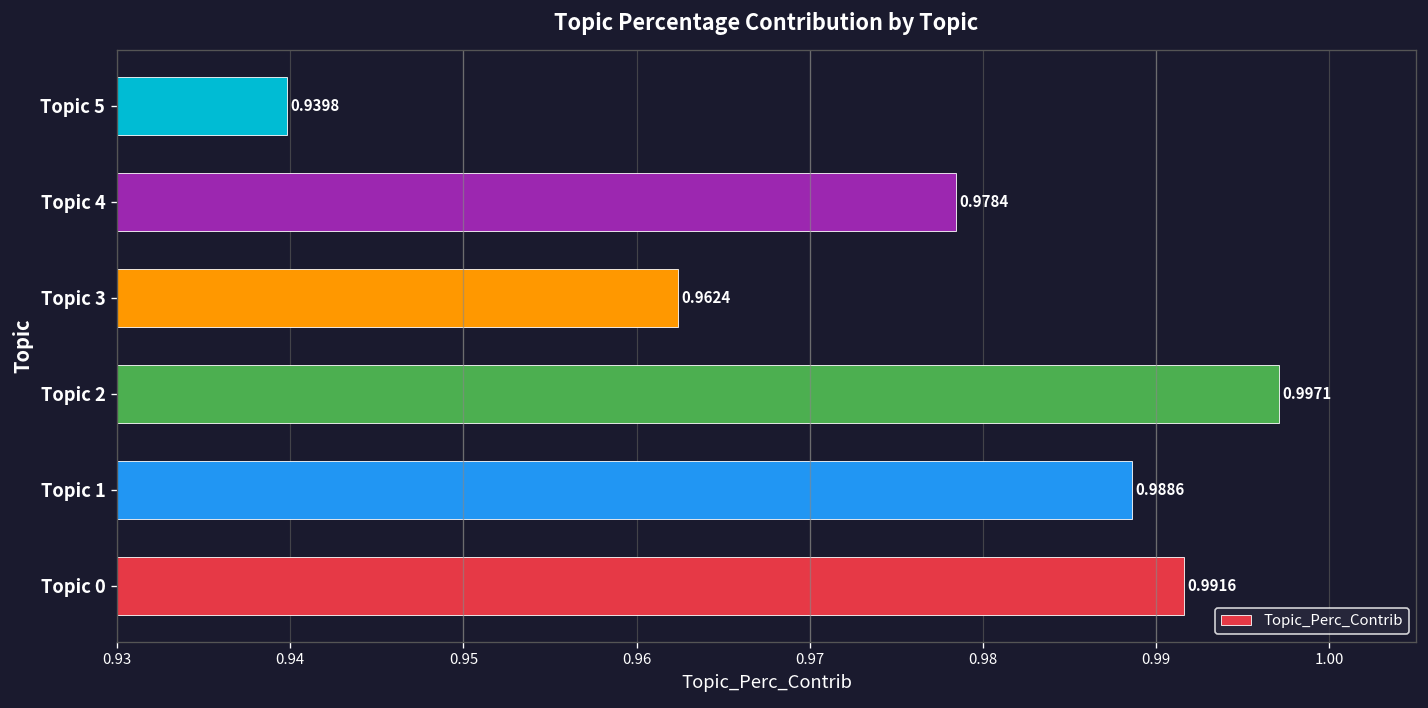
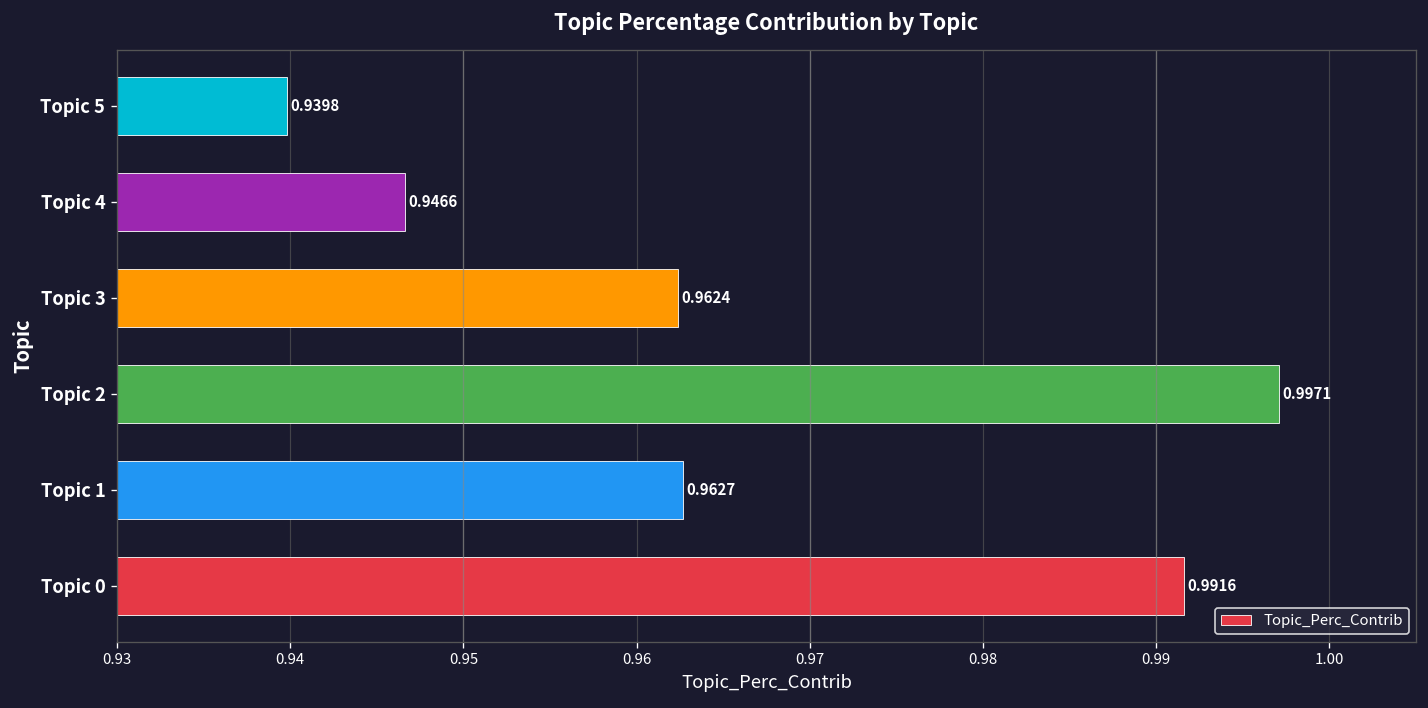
Topic 4: 0.9784 -> 0.9466
Topic 1: 0.9886 -> 0.9627
